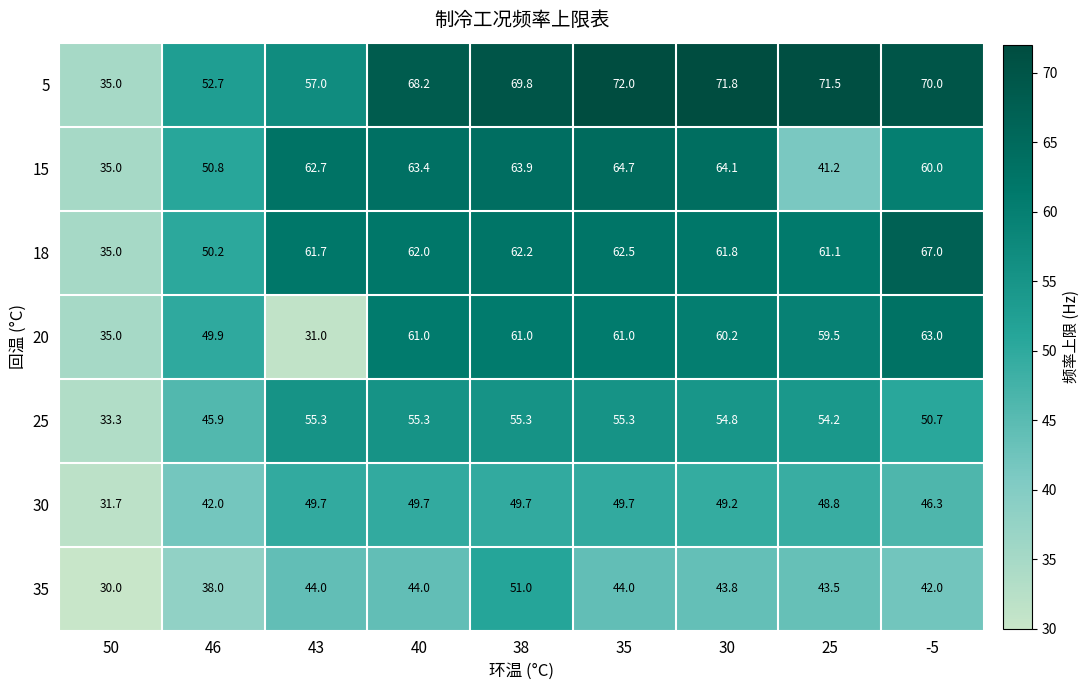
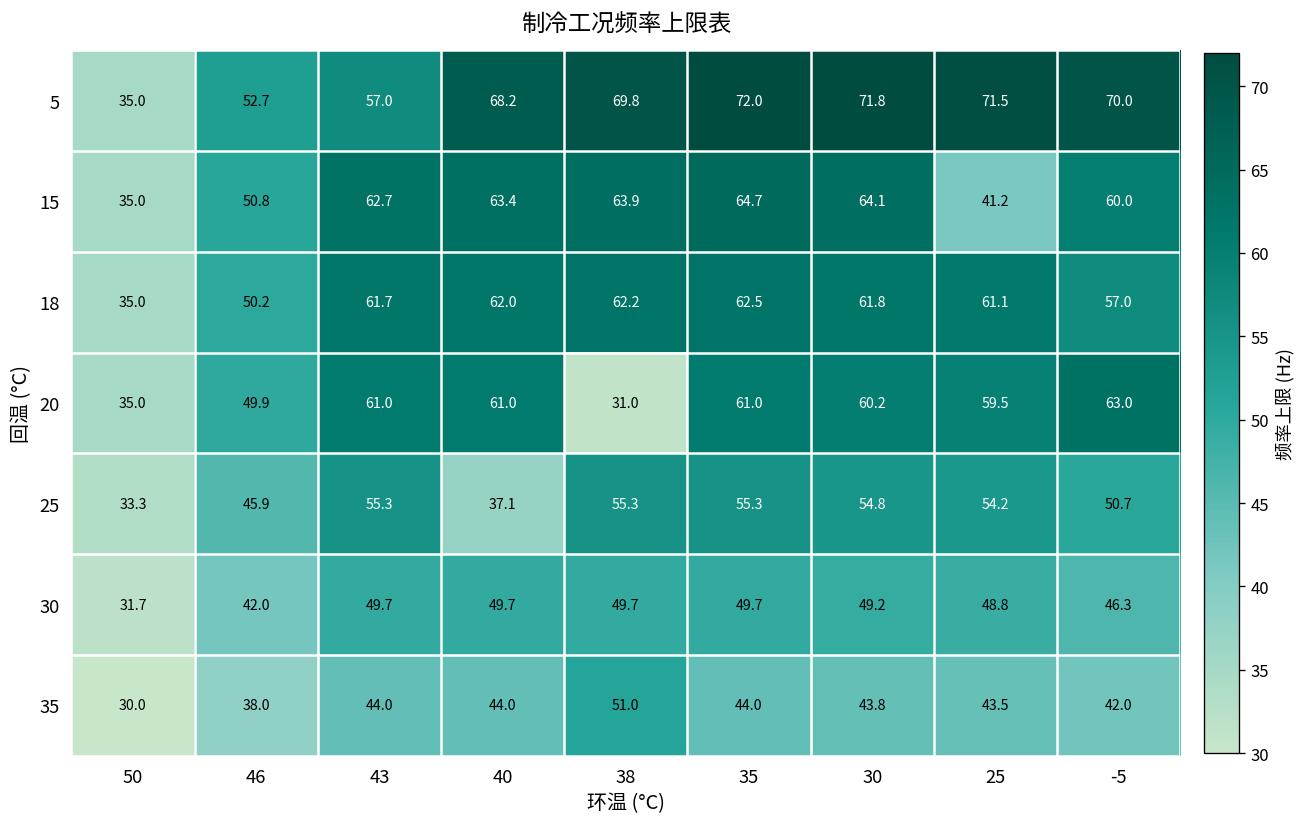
18, -5: 67.0 -> 57.0
20, 43: 31.0 -> 61.0
20, 38: 61.0 -> 31.0
25, 40: 55.3 -> 37.1
